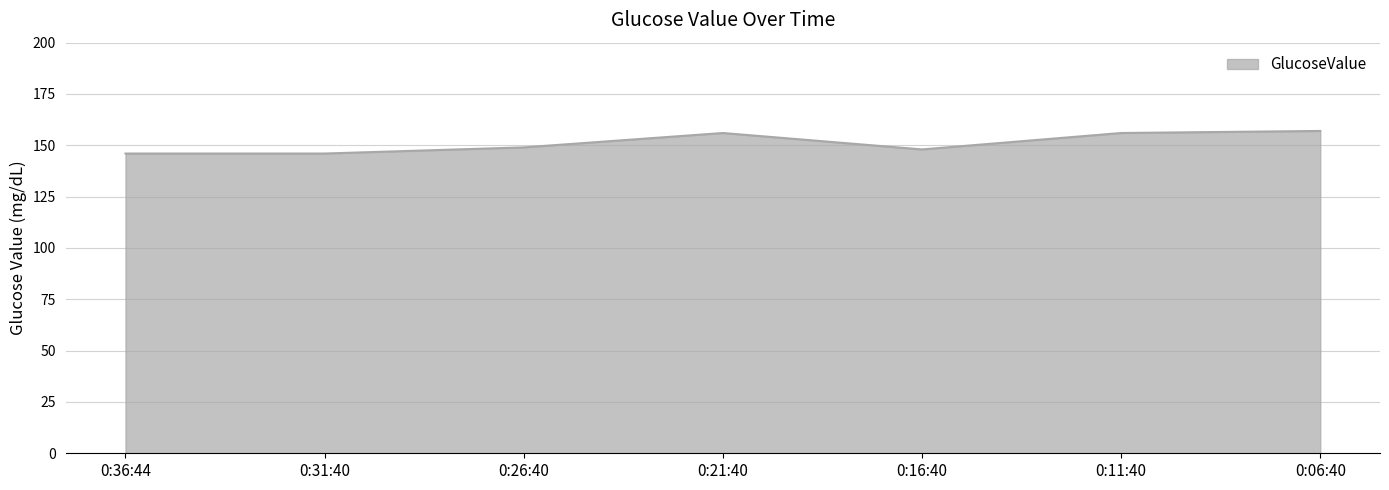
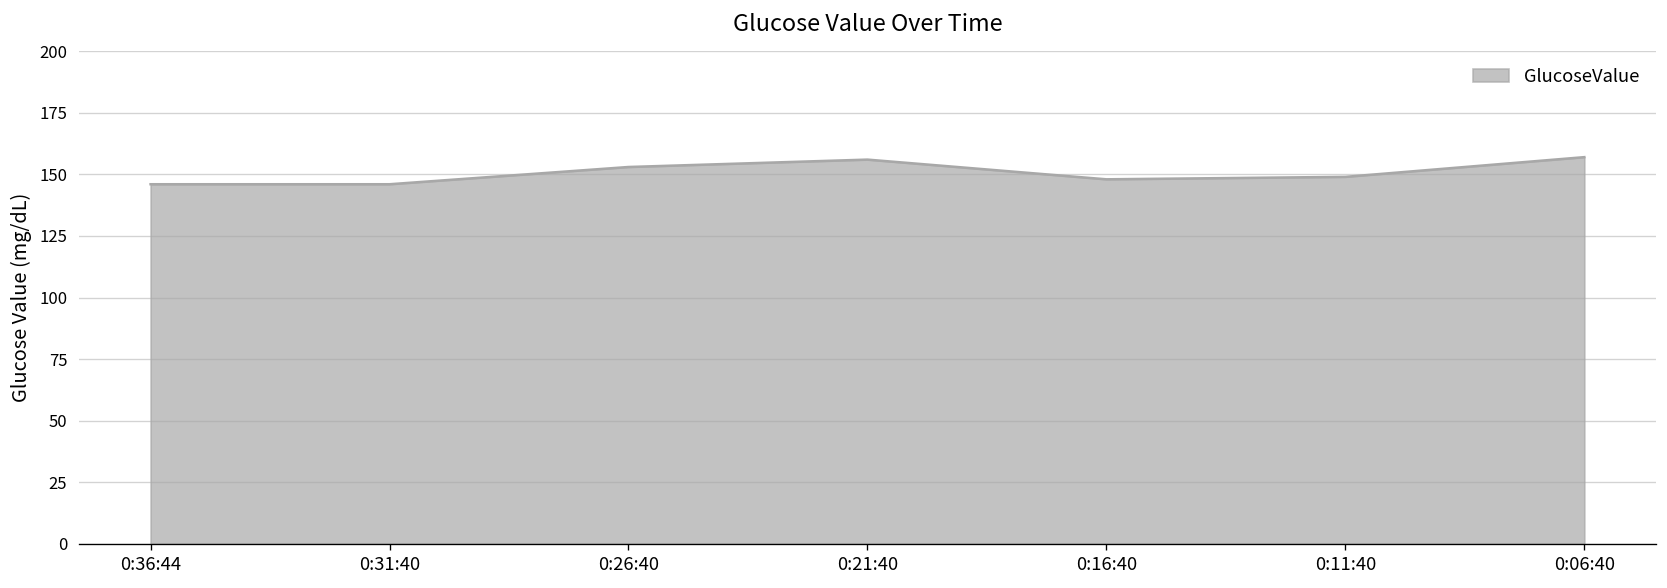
0:26:40: 149 -> 153
0:11:40: 156 -> 149
